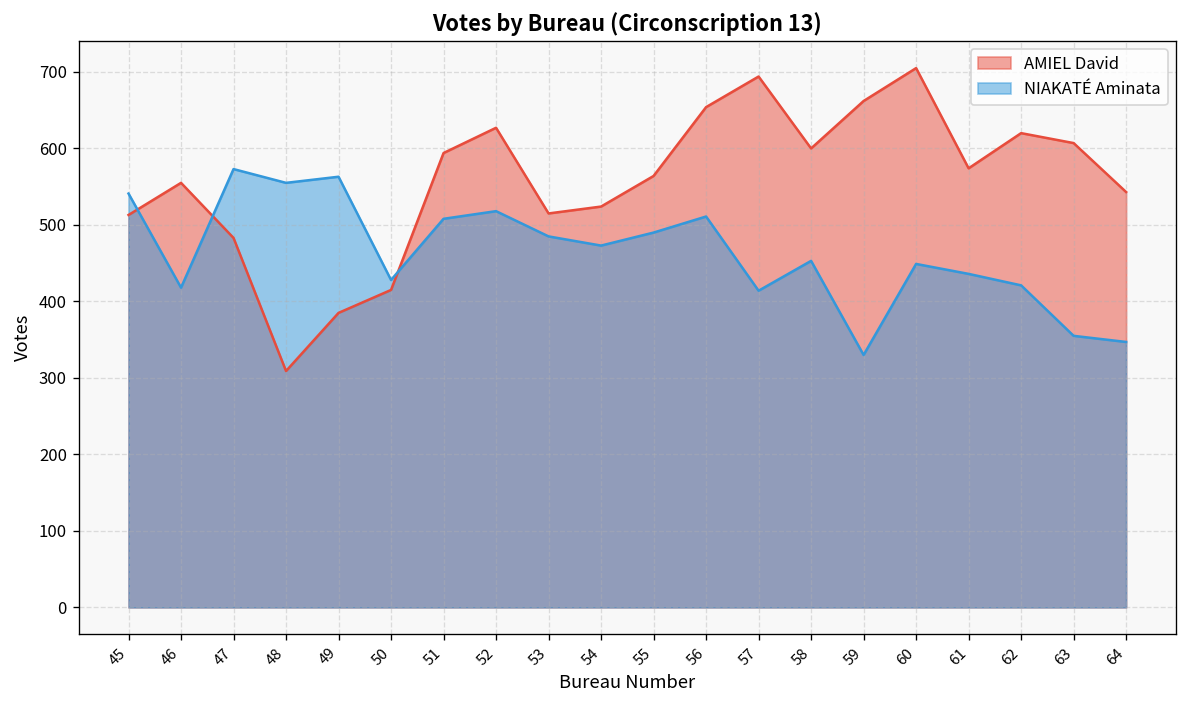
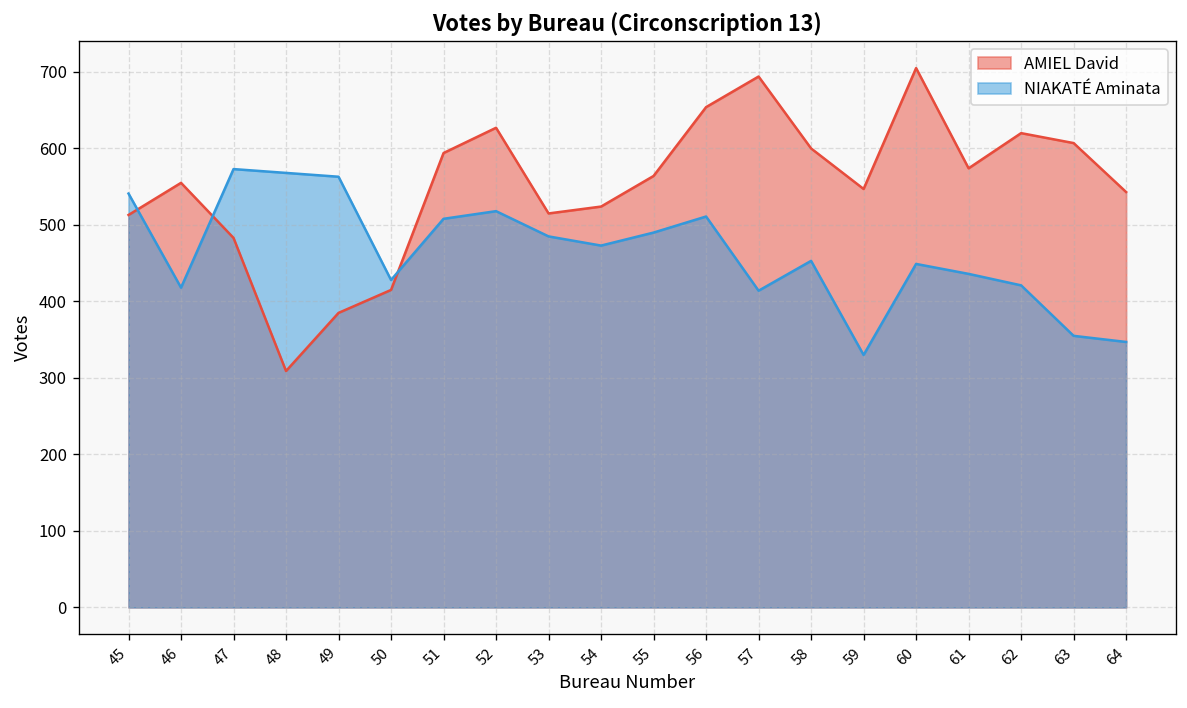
NIAKATÉ Aminata, 48: 560 -> 570
AMIEL David, 59: 660 -> 550
